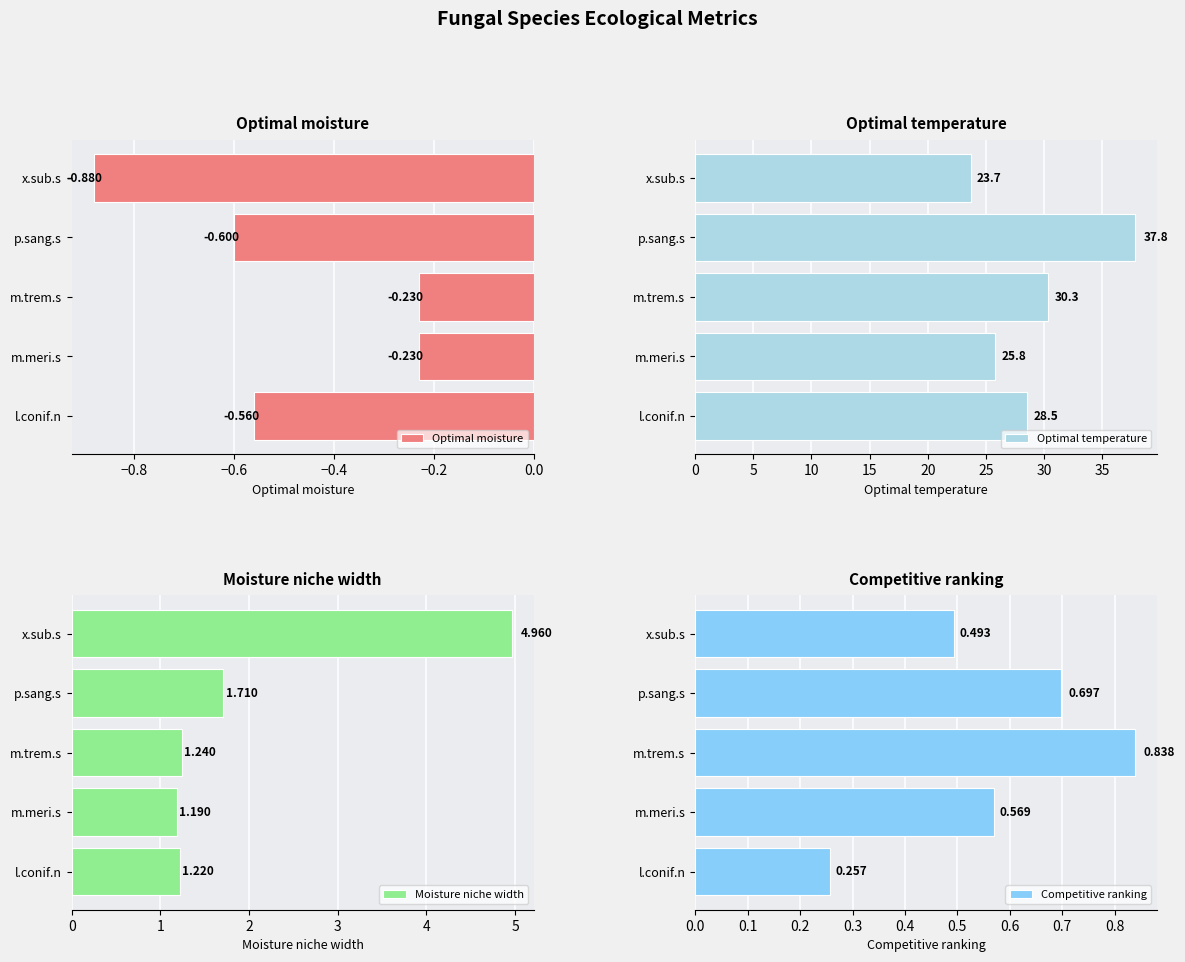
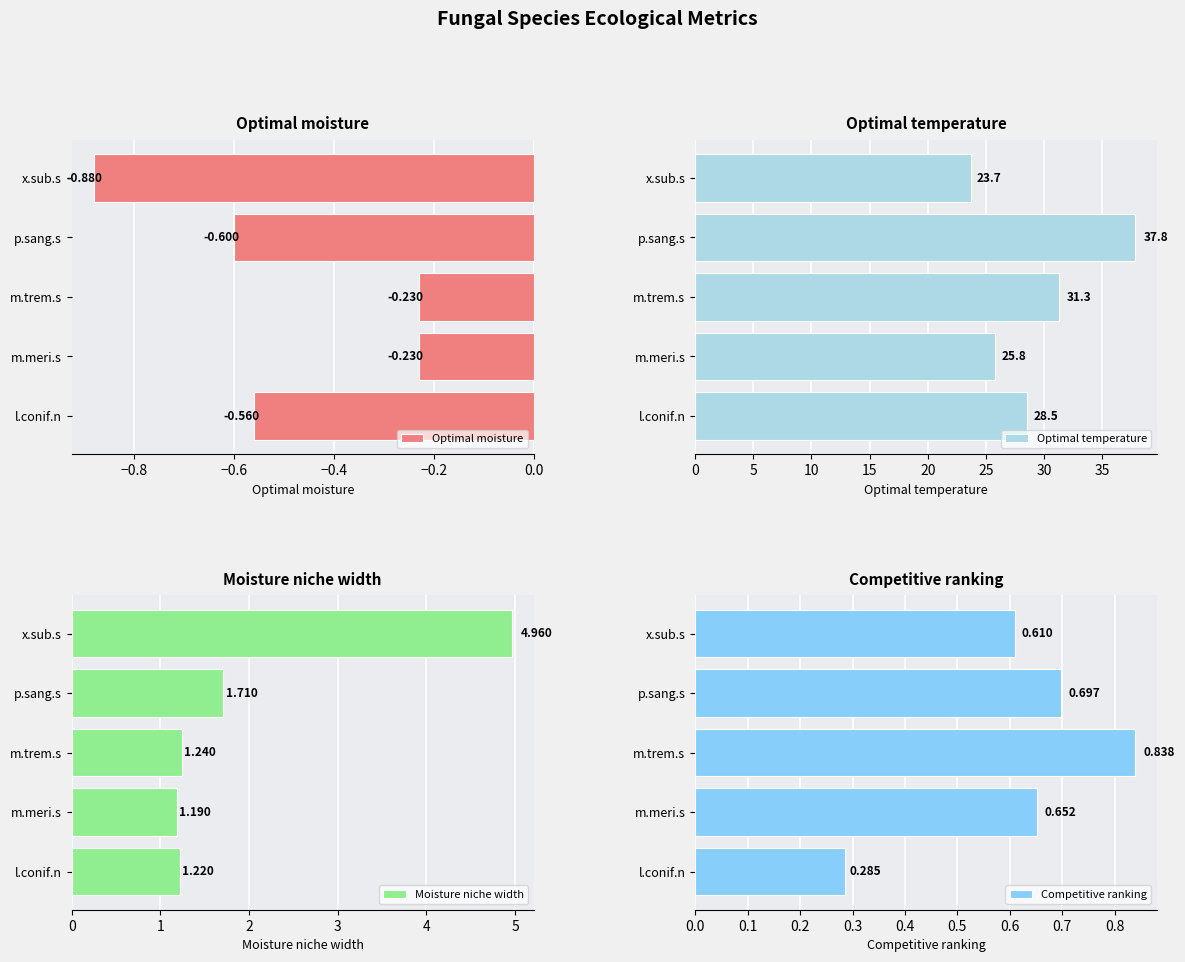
Optimal temperature, m.trem.s: 30.3 -> 31.3
Competitive ranking, x.sub.s: 0.493 -> 0.610
Competitive ranking, m.meri.s: 0.569 -> 0.652
Competitive ranking, l.conif.n: 0.257 -> 0.285
